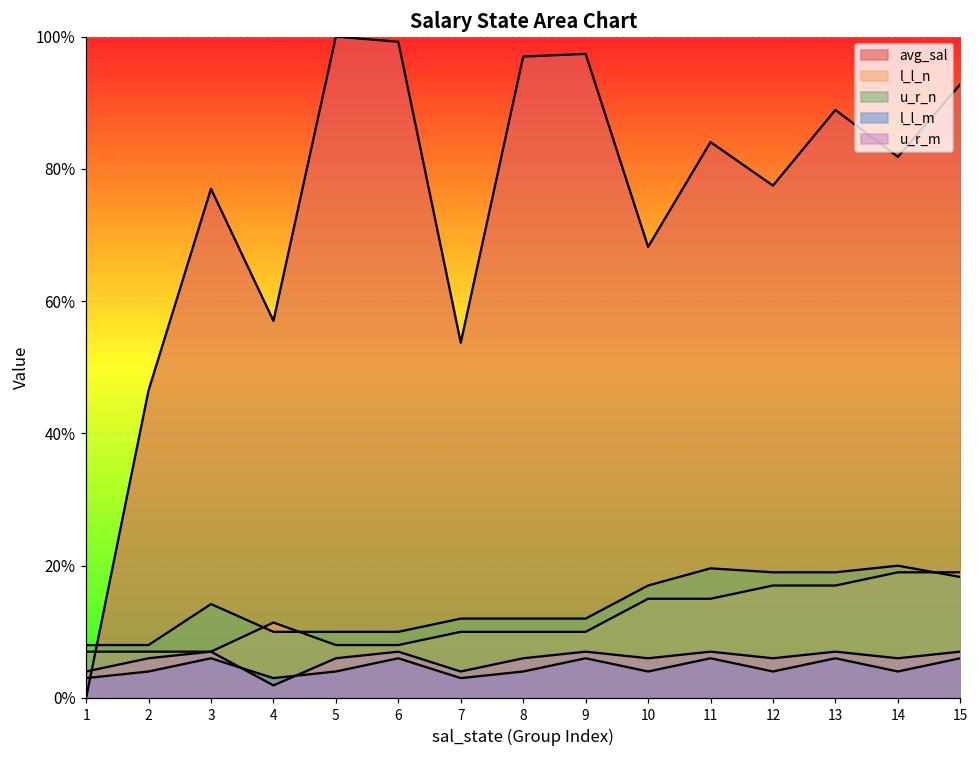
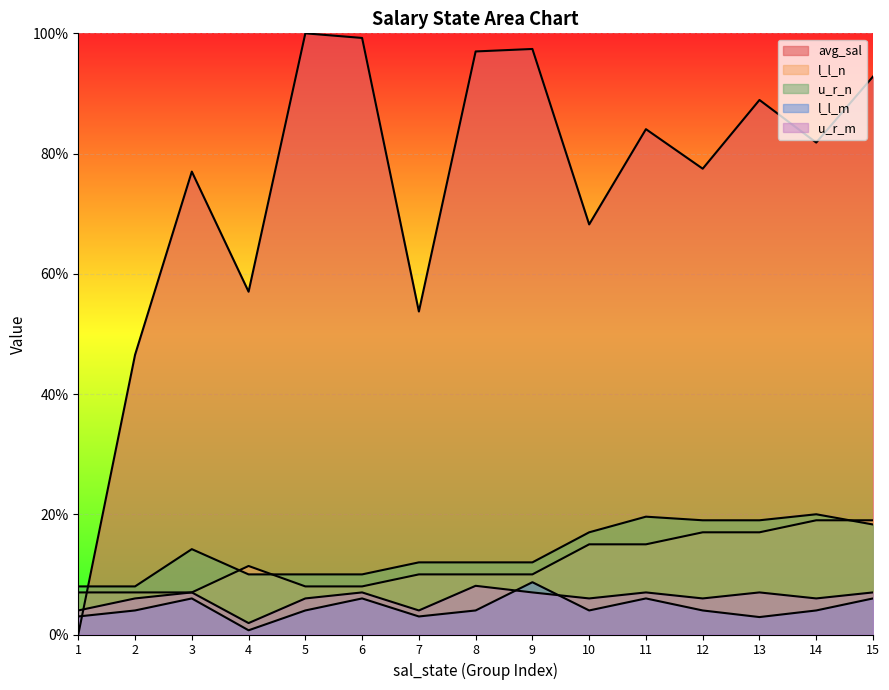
l_l_m, 4: 3% -> 1%
u_r_m, 8: 6% -> 8%
l_l_m, 9: 6% -> 9%
l_l_m, 13: 6% -> 3%
